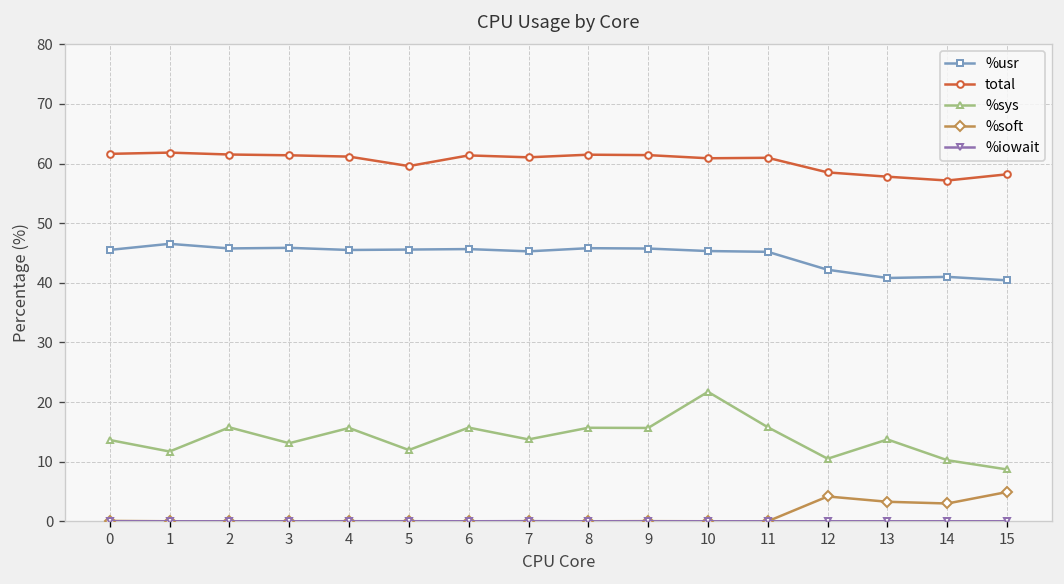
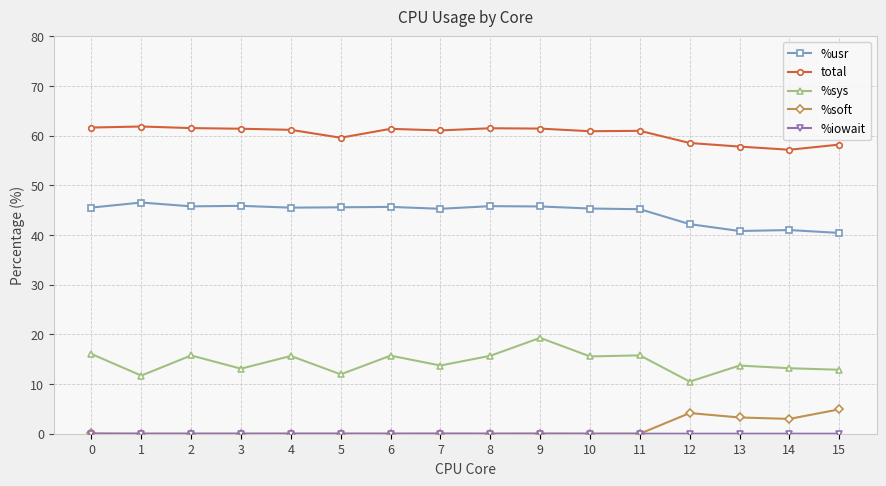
%sys, 0: 14 -> 16
%sys, 9: 16 -> 19
%sys, 10: 22 -> 16
%sys, 14: 10 -> 13
%sys, 15: 9 -> 13
